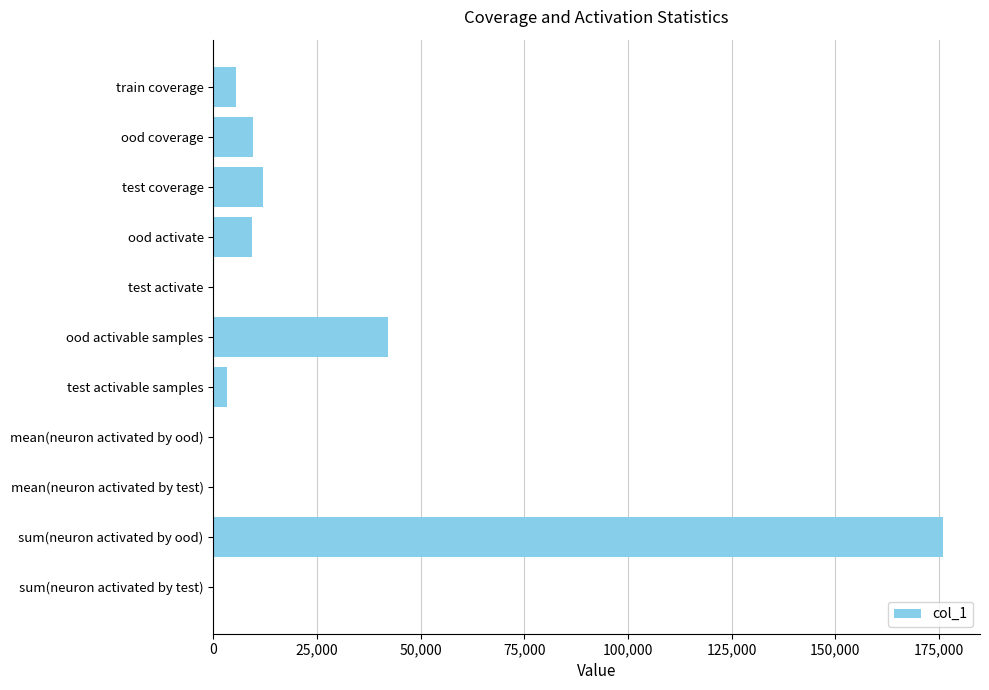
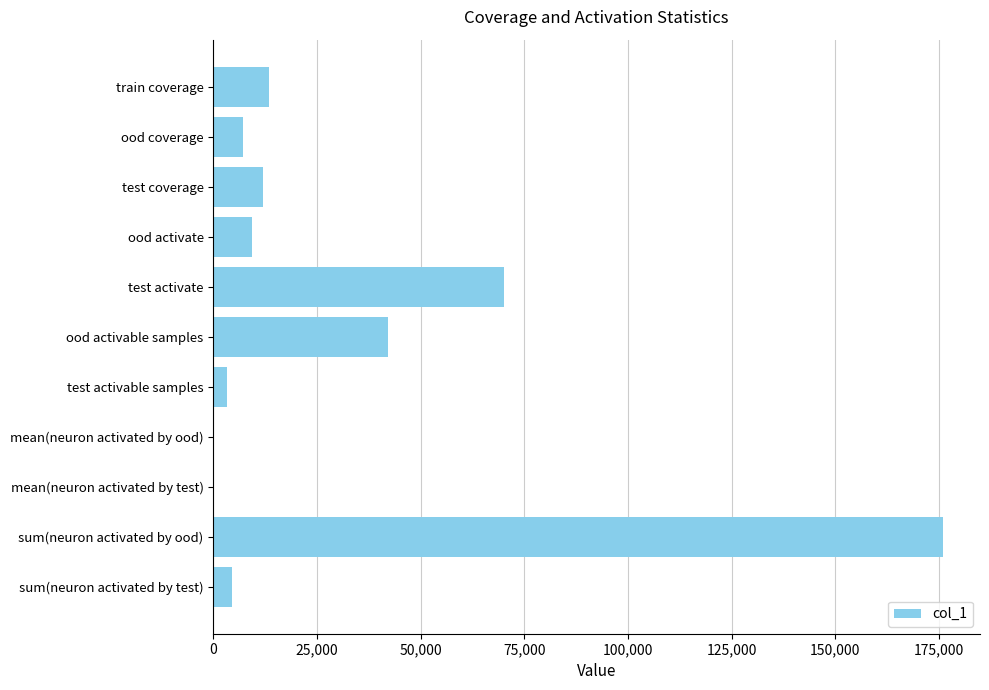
train coverage: 6,000 -> 13,000
ood coverage: 10,000 -> 7,000
test activate: 0 -> 70,000
sum(neuron activated by test): 0 -> 5,000
